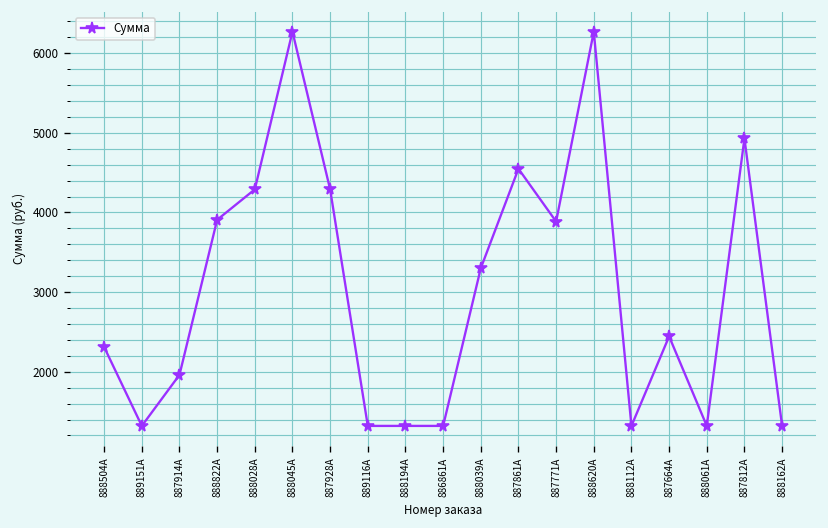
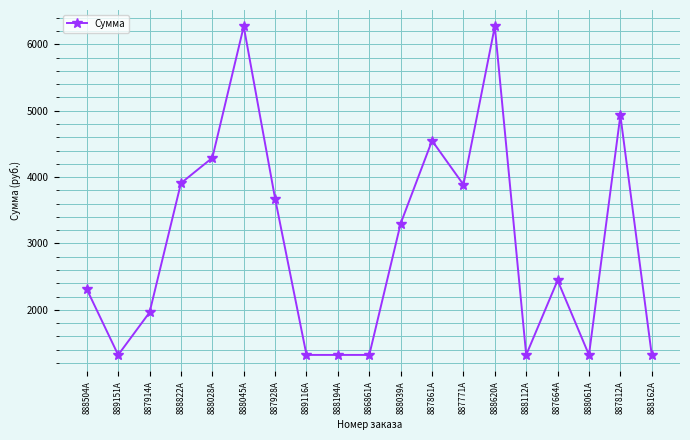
887928A: 4300 -> 3700
